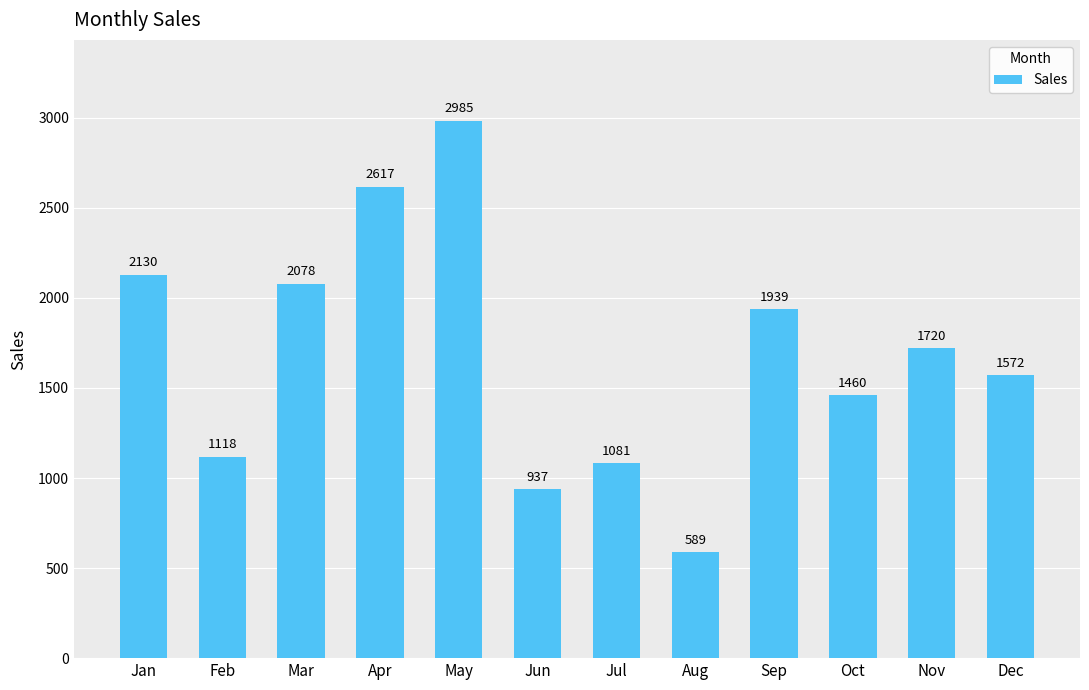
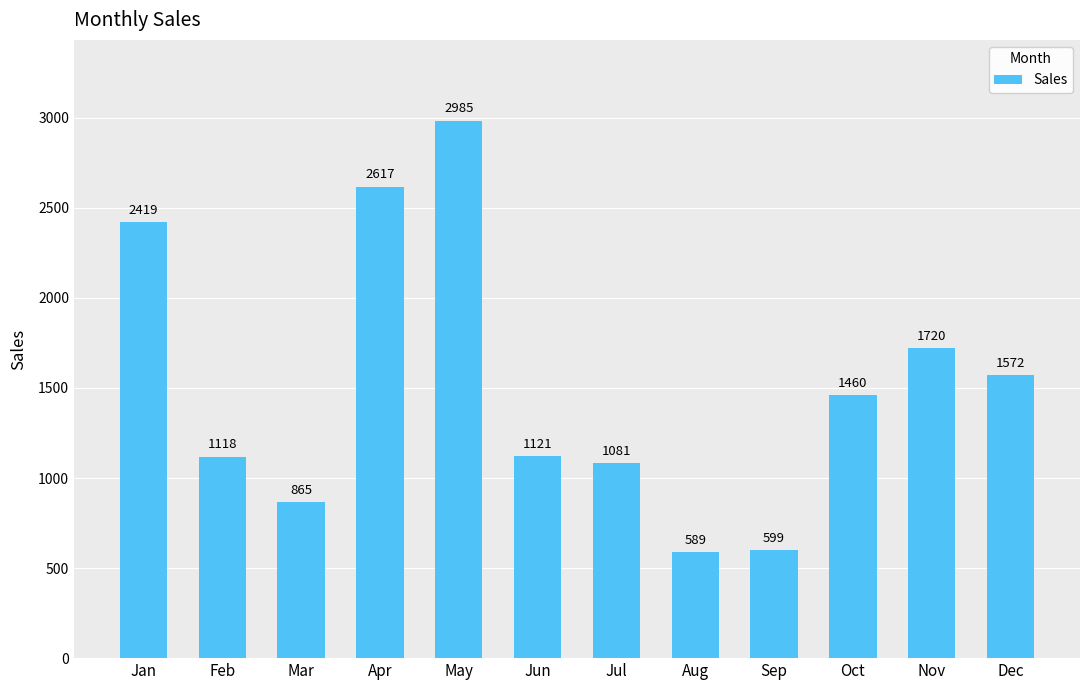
Jan: 2130 -> 2419
Mar: 2078 -> 865
Jun: 937 -> 1121
Sep: 1939 -> 599
